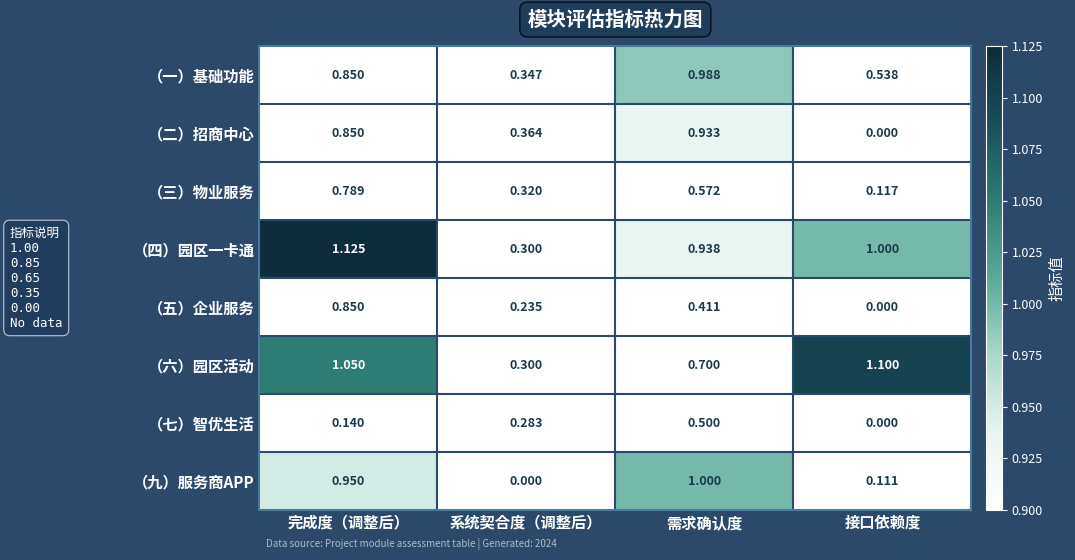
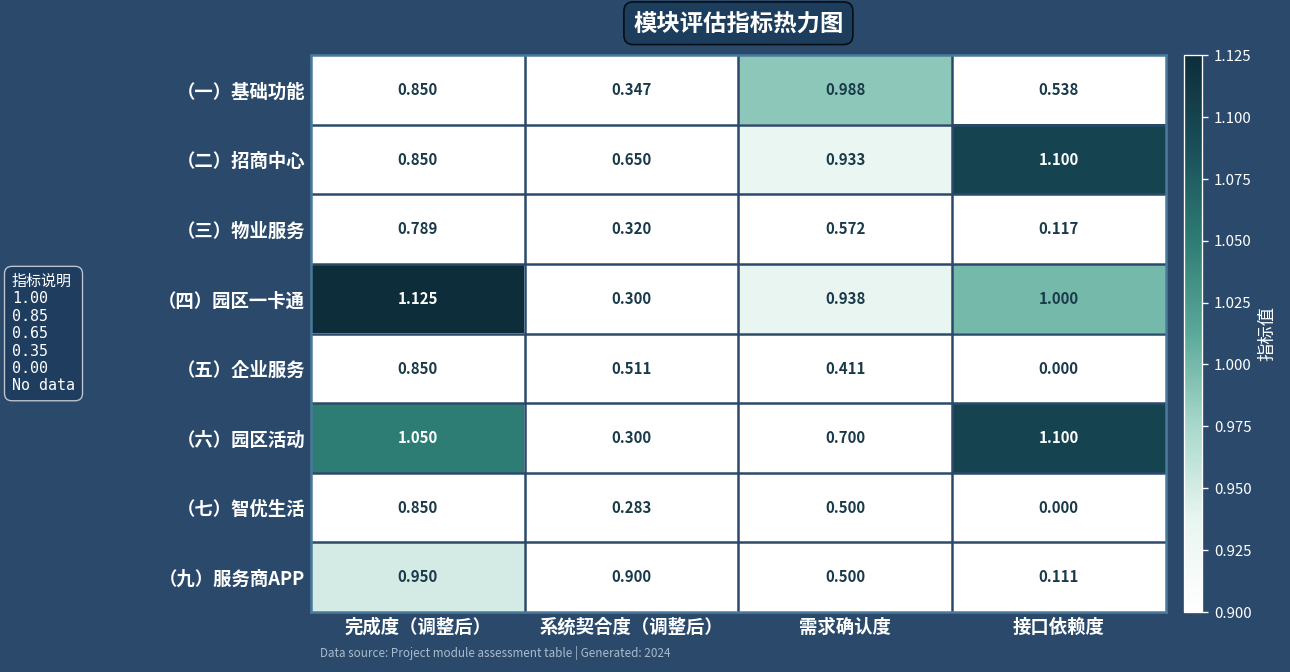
（二）招商中心, 系统契合度（调整后）: 0.364 -> 0.650
（二）招商中心, 接口依赖度: 0.000 -> 1.100
（五）企业服务, 系统契合度（调整后）: 0.235 -> 0.511
（七）智优生活, 完成度（调整后）: 0.140 -> 0.850
（九）服务商APP, 系统契合度（调整后）: 0.000 -> 0.900
（九）服务商APP, 需求确认度: 1.000 -> 0.500
